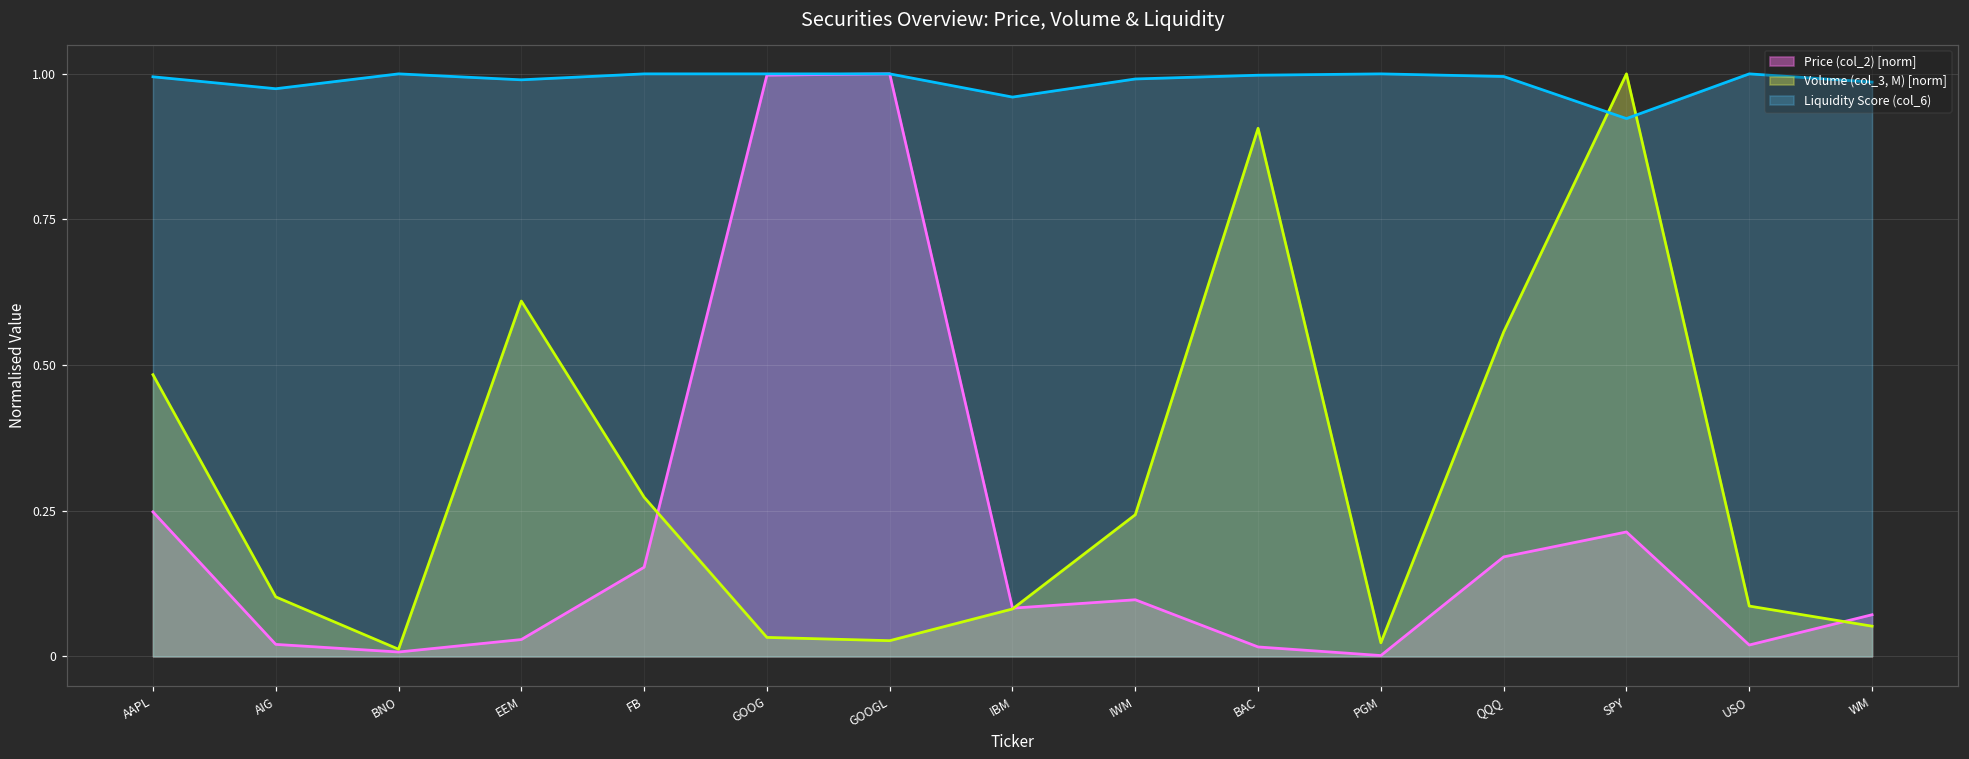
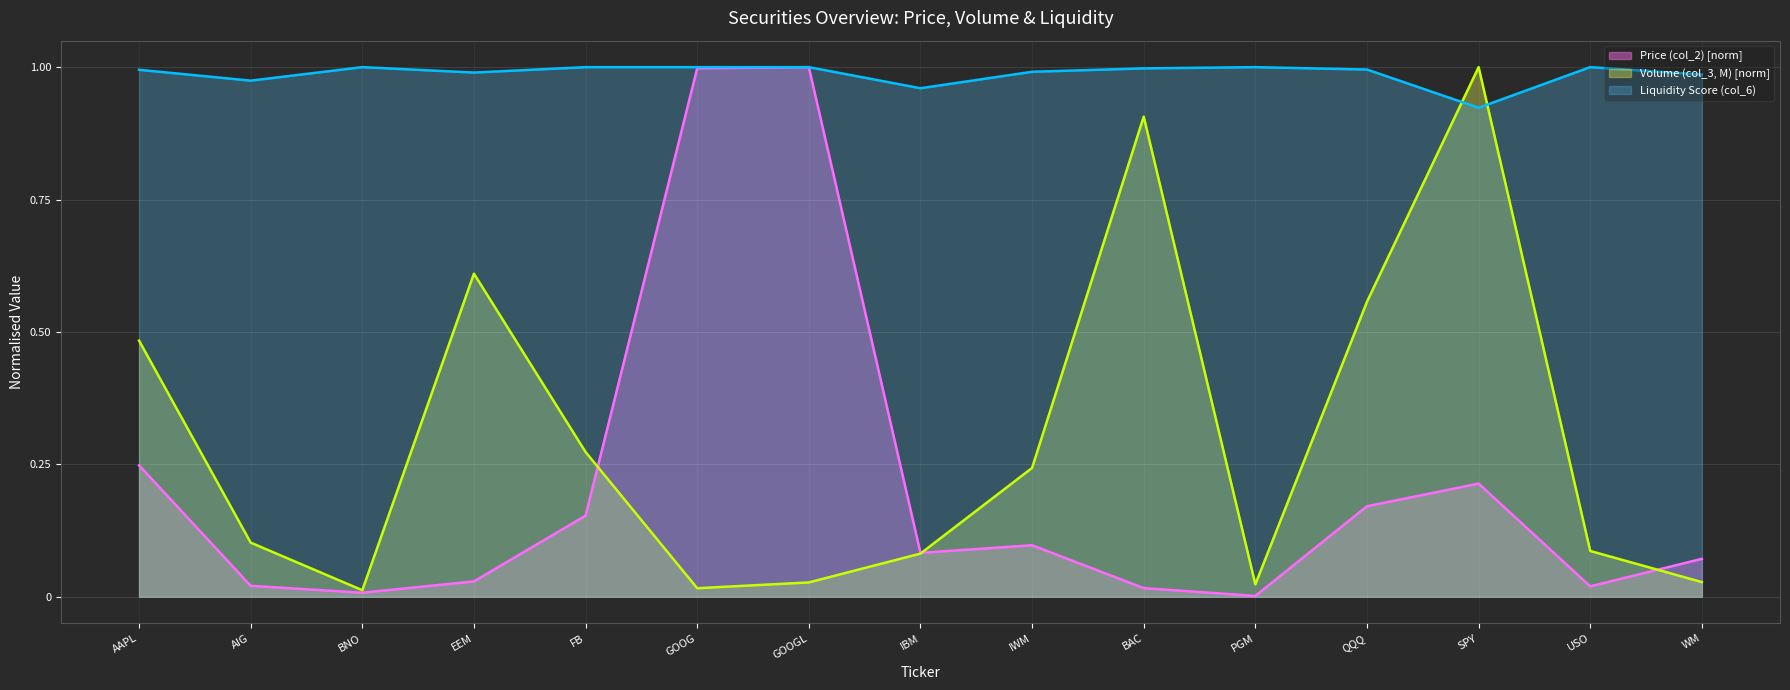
Volume (col_3, M) [norm], GOOG: 0.03 -> 0.02
Volume (col_3, M) [norm], WM: 0.05 -> 0.03
